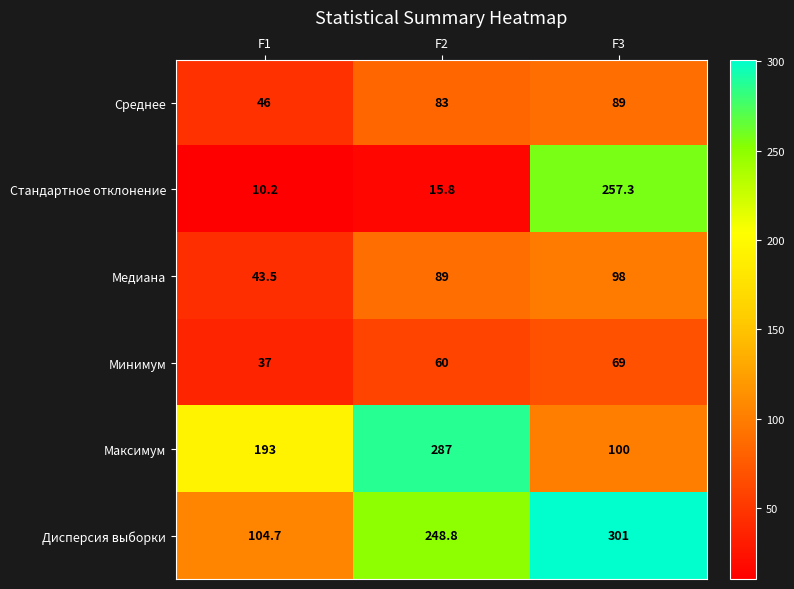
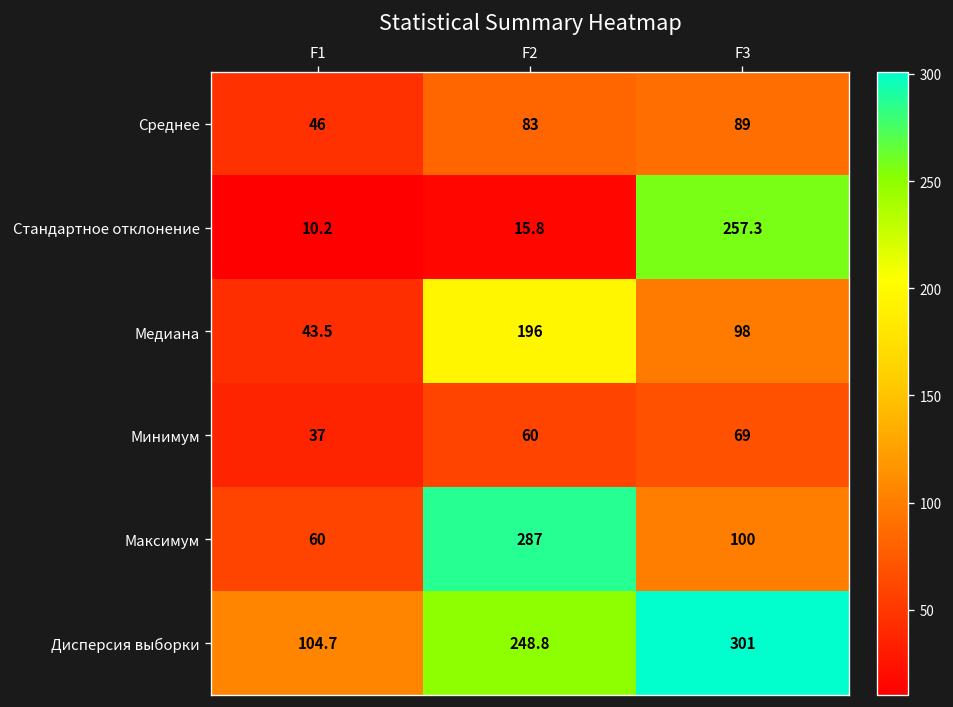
Медиана, F2: 89 -> 196
Максимум, F1: 193 -> 60
